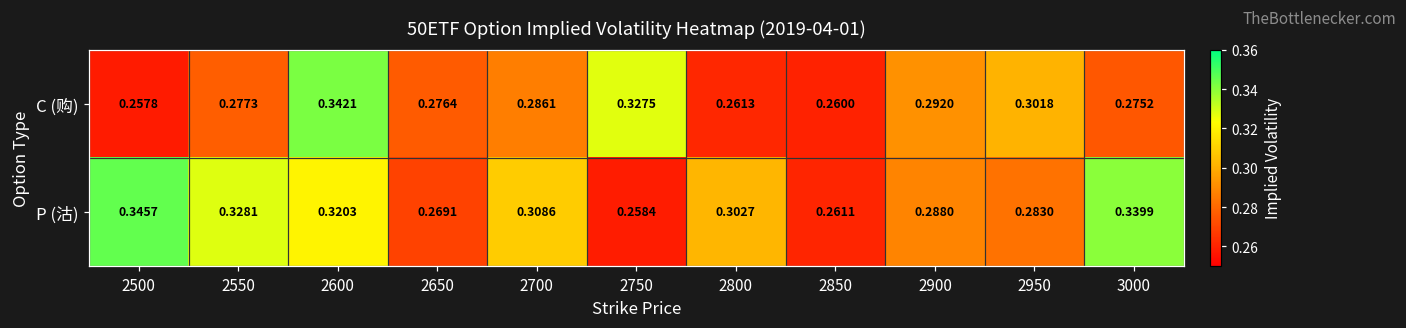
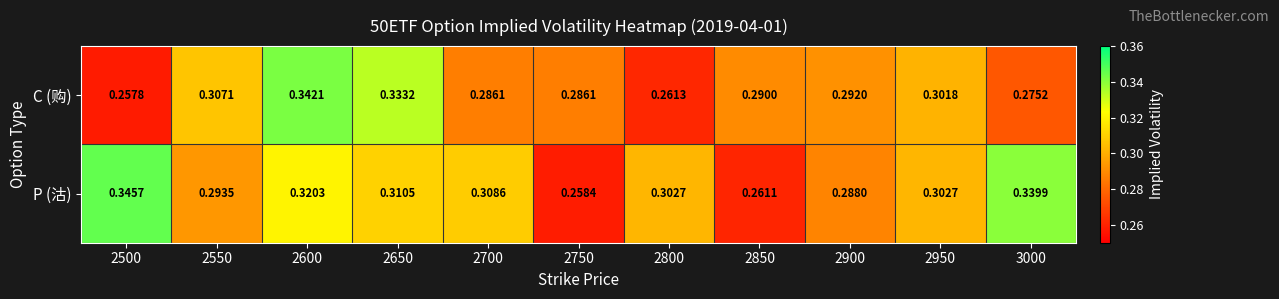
C (购), 2550: 0.2773 -> 0.3071
C (购), 2650: 0.2764 -> 0.3332
C (购), 2750: 0.3275 -> 0.2861
C (购), 2850: 0.2600 -> 0.2900
P (沽), 2550: 0.3281 -> 0.2935
P (沽), 2650: 0.2691 -> 0.3105
P (沽), 2950: 0.2830 -> 0.3027
